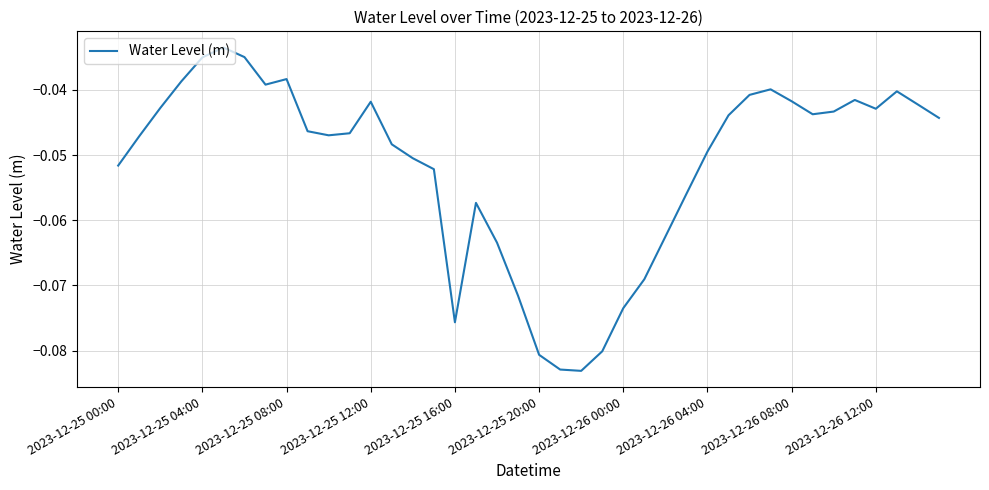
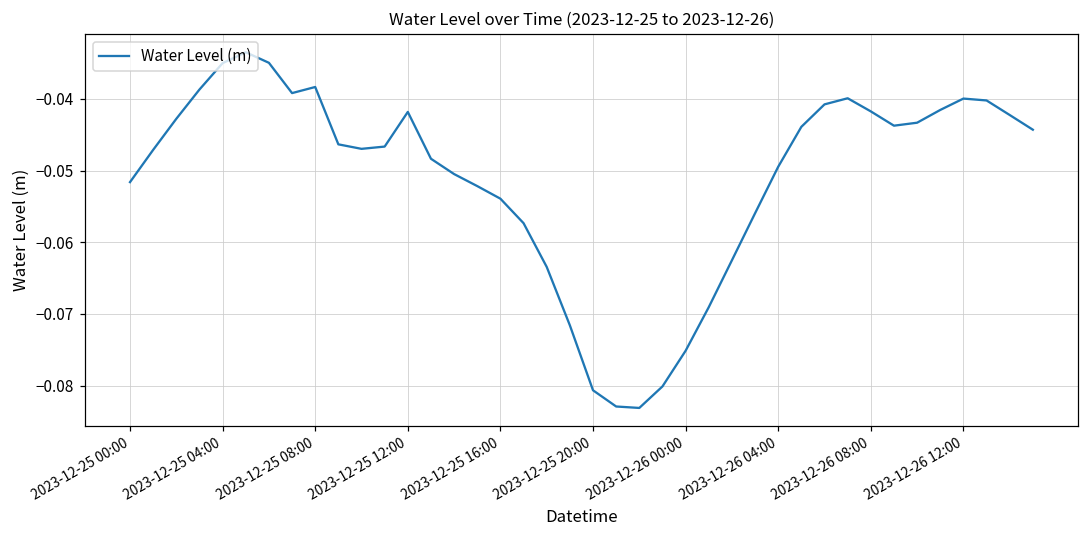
2023-12-25 16:00: -0.076 -> -0.054
2023-12-26 00:00: -0.073 -> -0.075
2023-12-26 12:00: -0.043 -> -0.040
